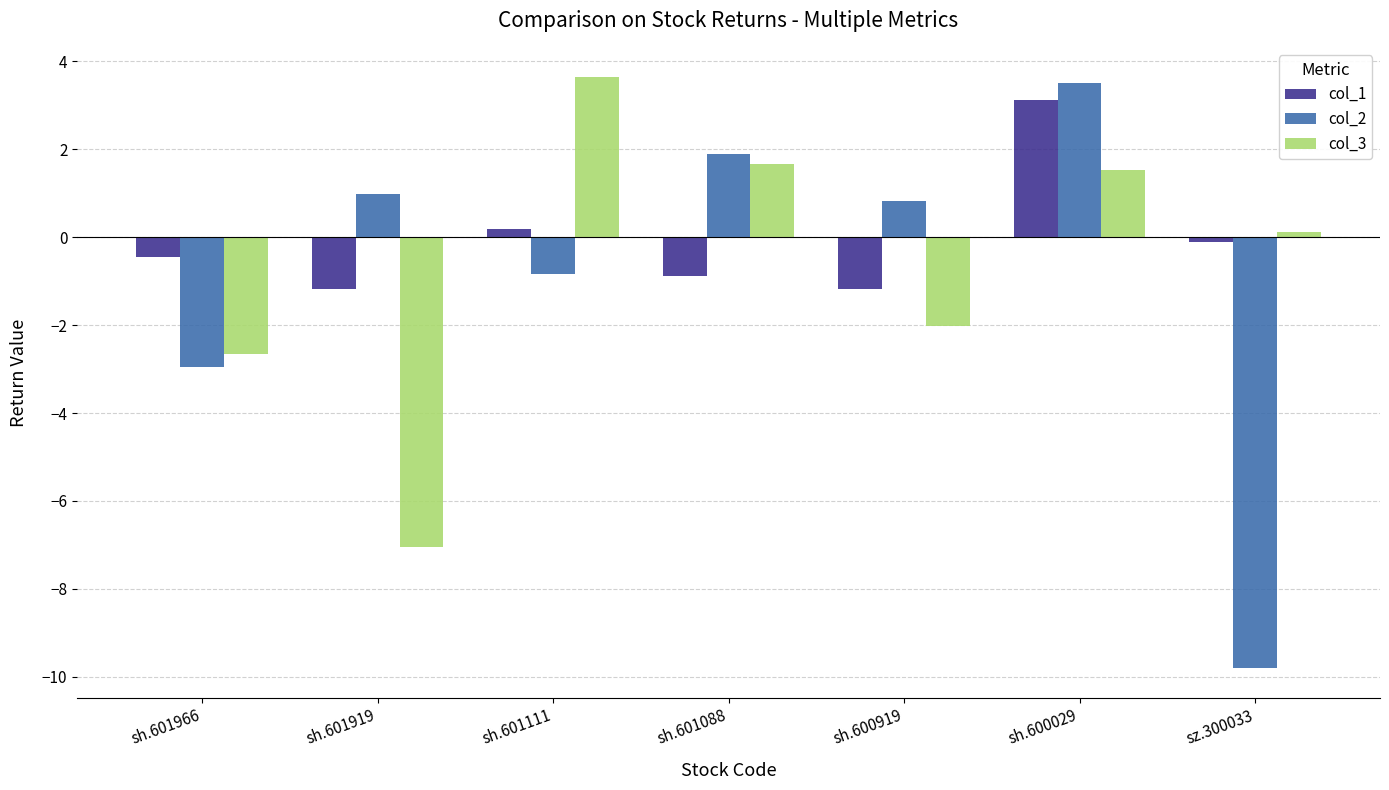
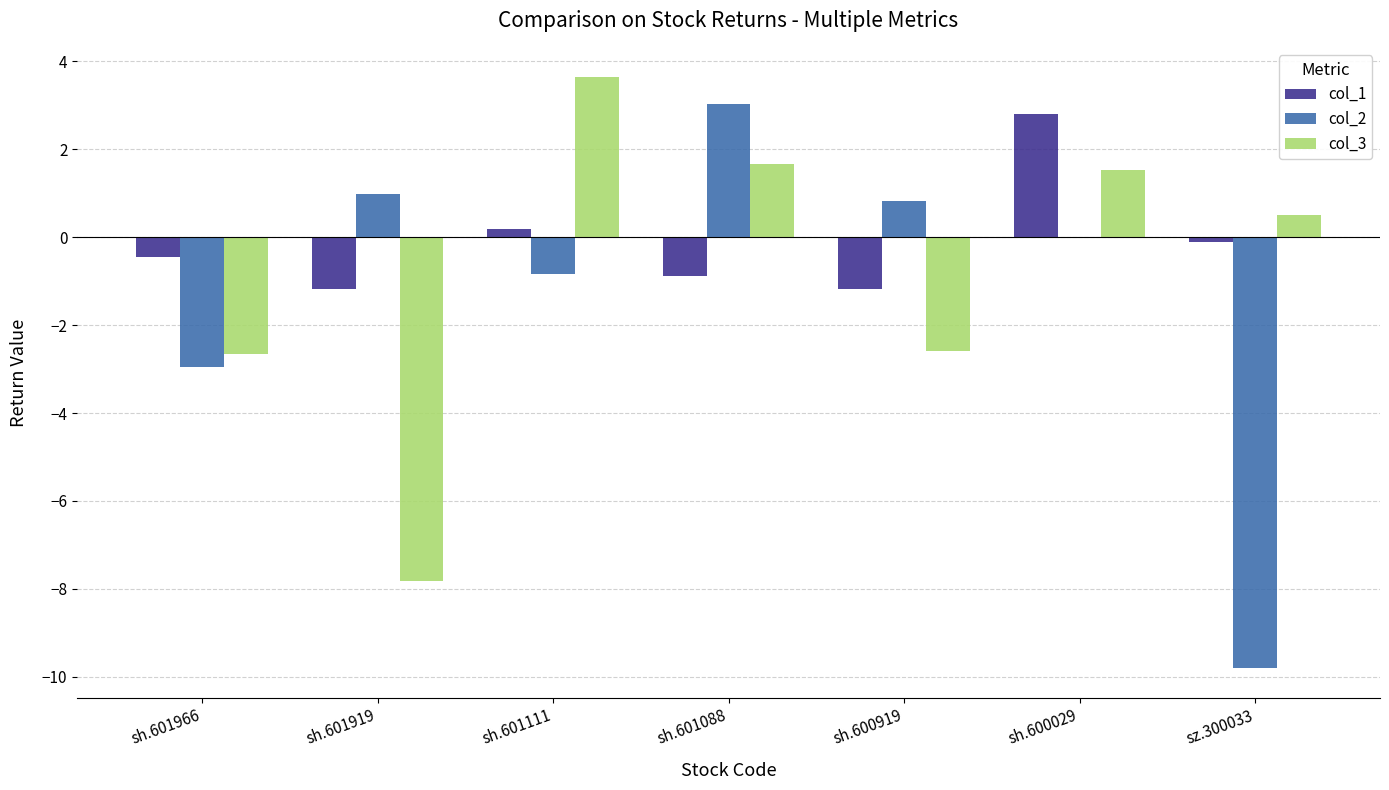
col_3, sh.601919: -7.0 -> -7.8
col_2, sh.601088: 1.9 -> 3.0
col_3, sh.600919: -2.0 -> -2.6
col_1, sh.600029: 3.1 -> 2.8
col_2, sh.600029: 3.5 -> 0.0
col_3, sz.300033: 0.1 -> 0.5
